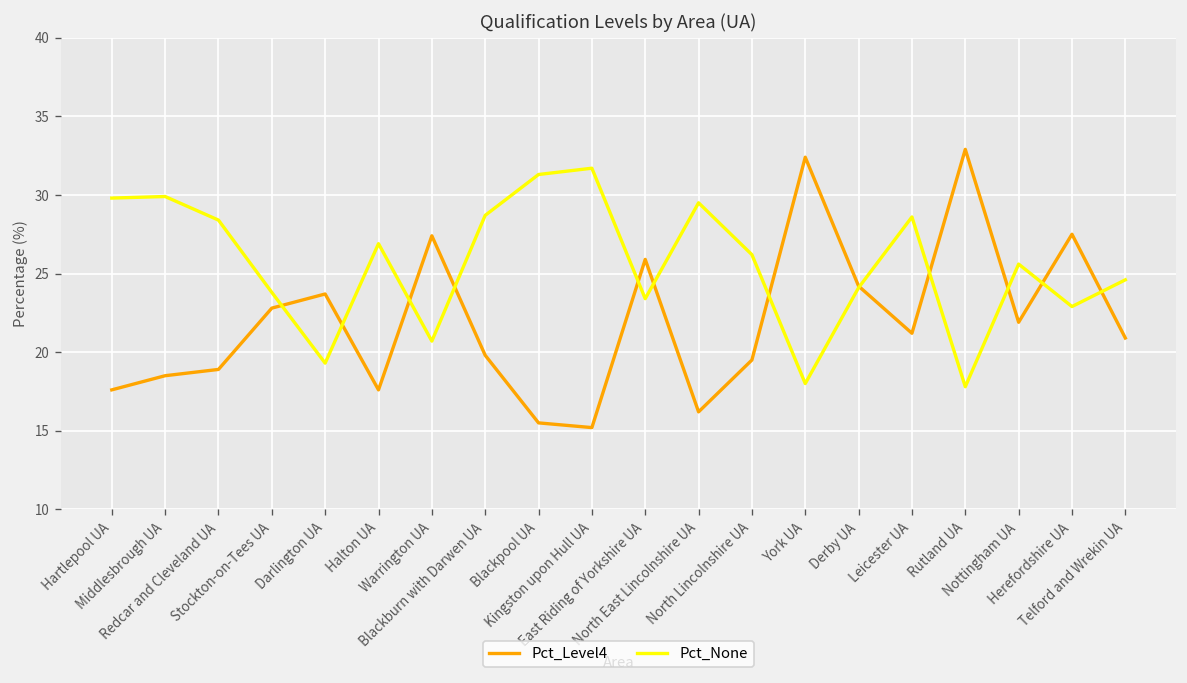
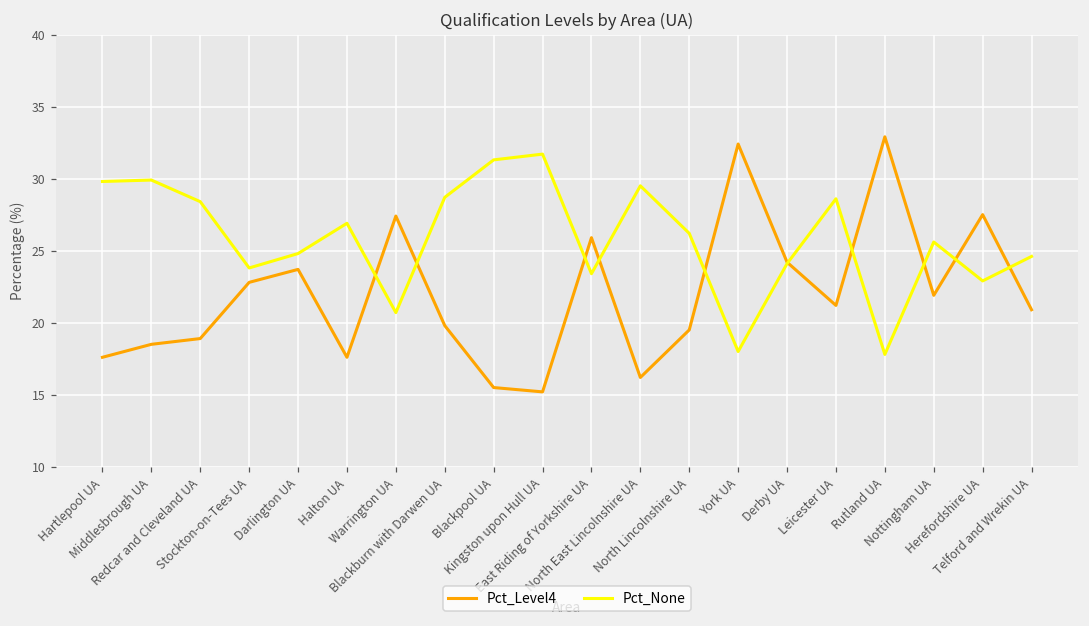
Pct_None, Darlington UA: 19.3 -> 24.8
